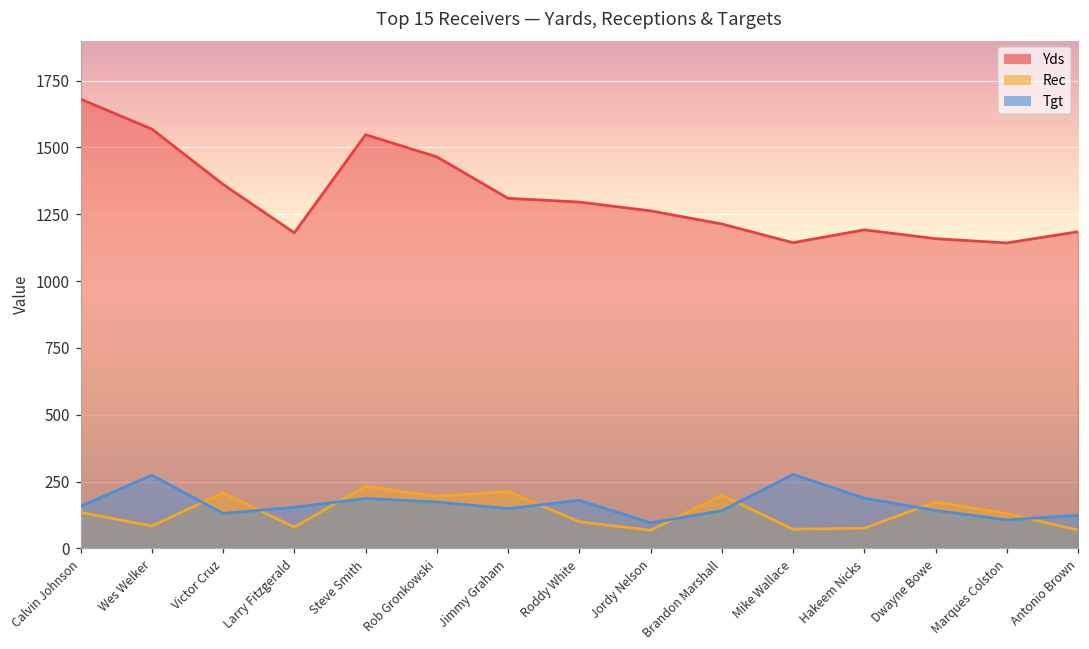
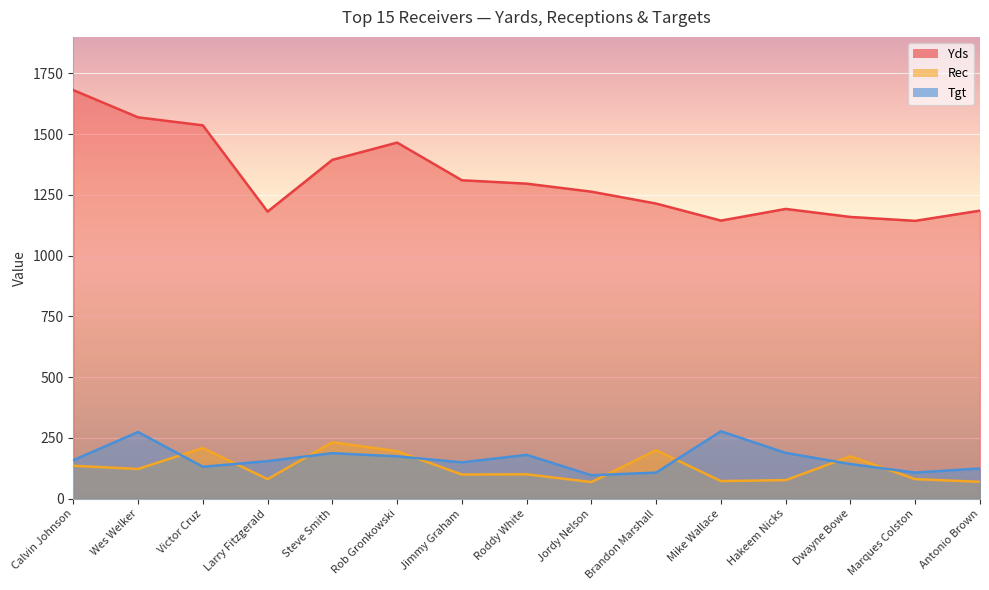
Rec, Wes Welker: 80 -> 120
Yds, Victor Cruz: 1360 -> 1540
Yds, Steve Smith: 1550 -> 1390
Rec, Jimmy Graham: 210 -> 100
Tgt, Brandon Marshall: 140 -> 110
Rec, Marques Colston: 130 -> 80
